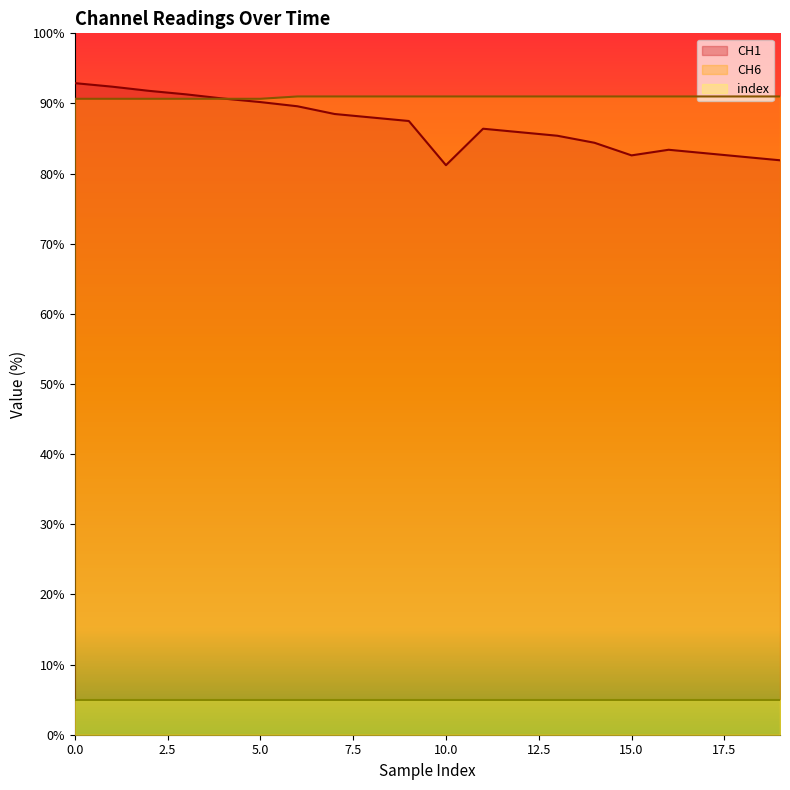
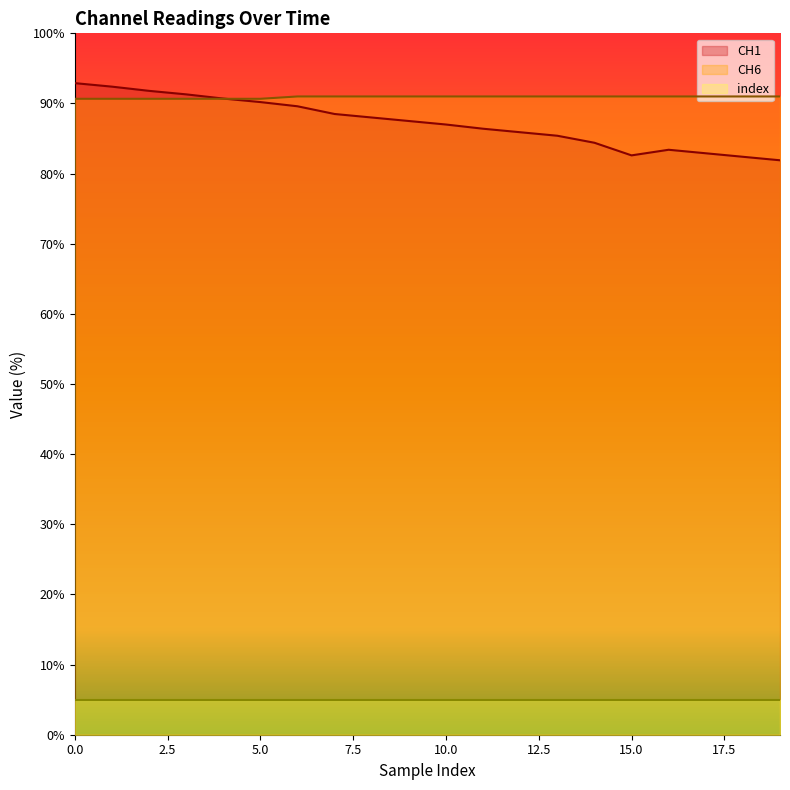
CH1, 10.0: 81% -> 87%
